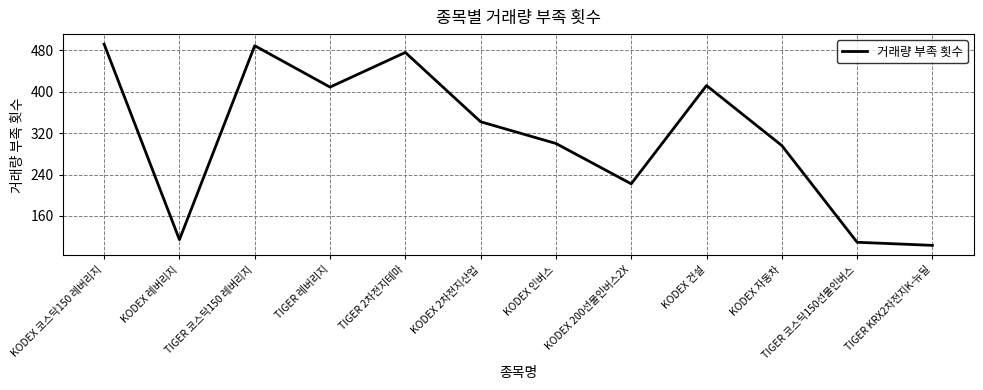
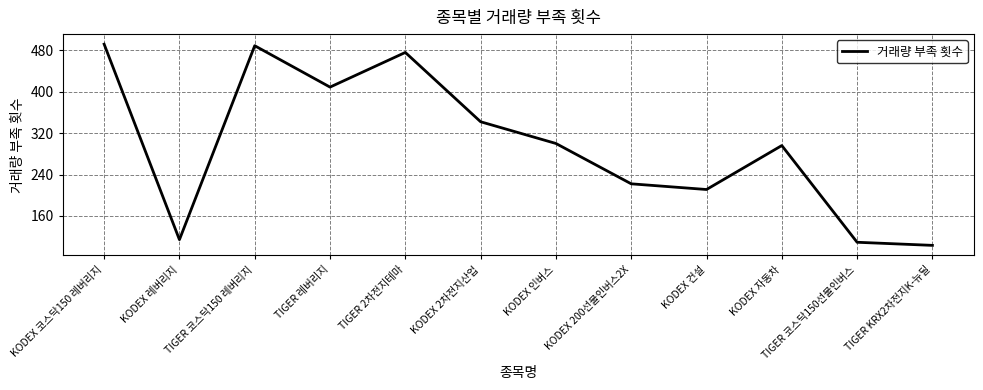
KODEX 건설: 410 -> 210
